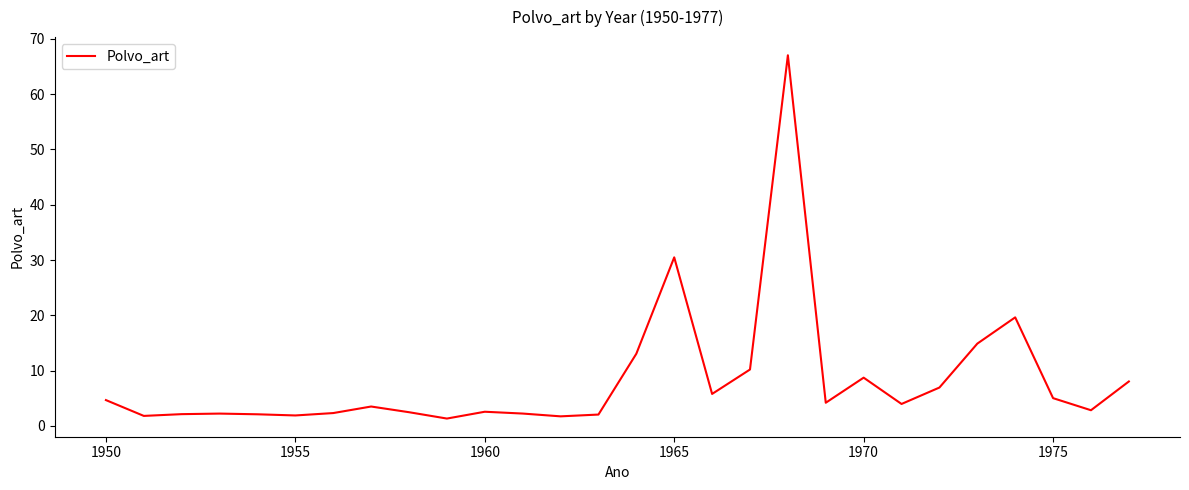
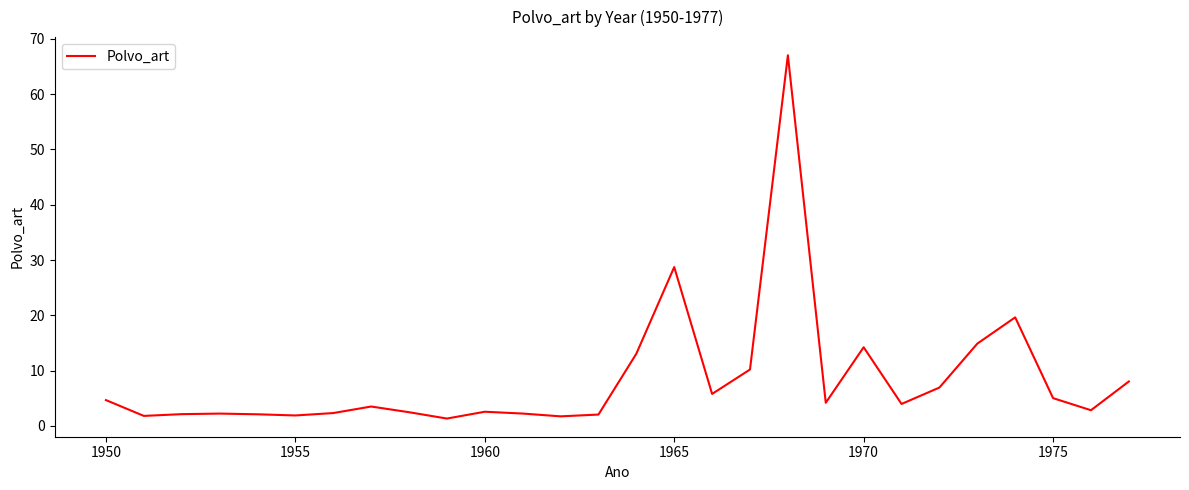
1965: 30 -> 29
1970: 9 -> 14
